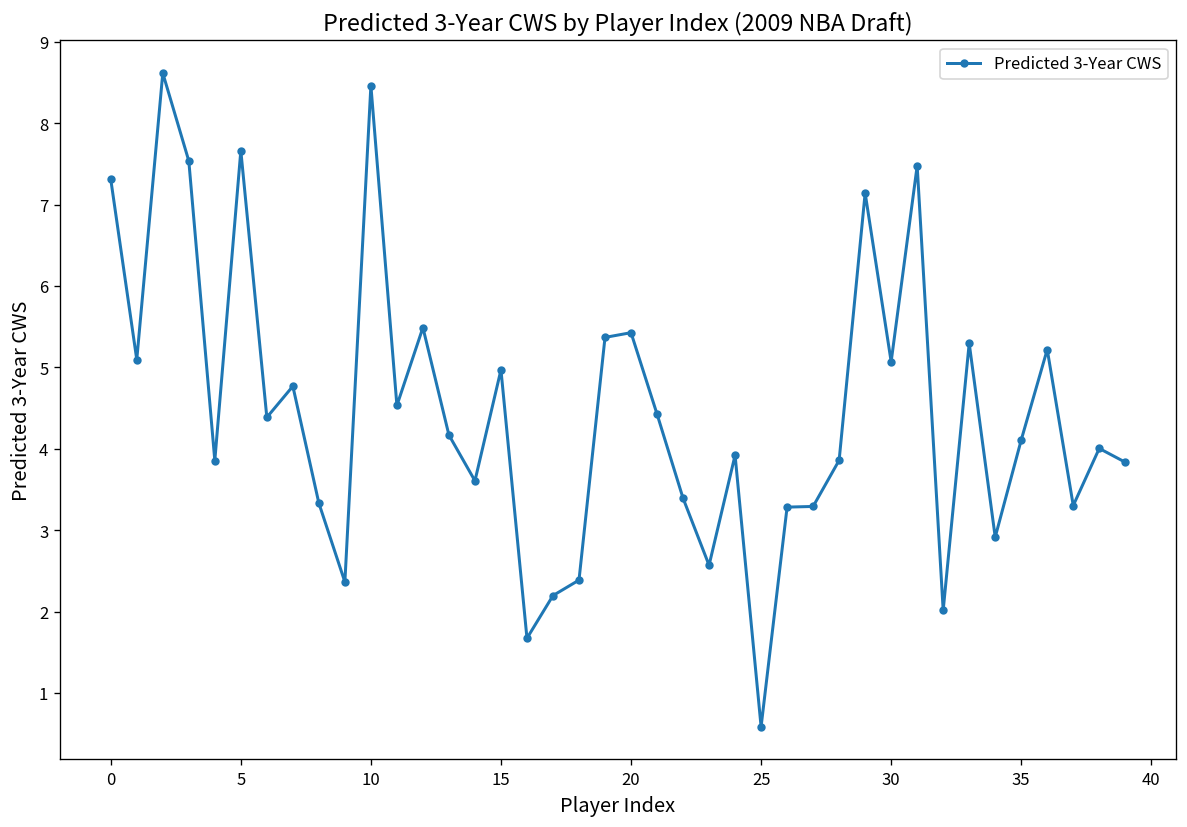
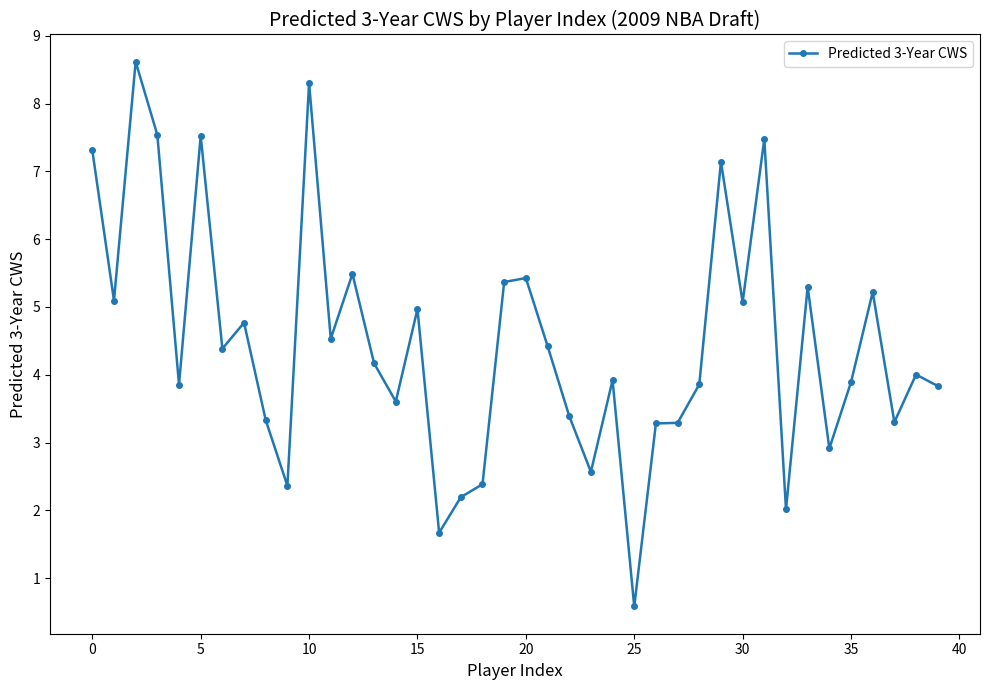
5: 7.7 -> 7.5
10: 8.5 -> 8.3
35: 4.1 -> 3.9
